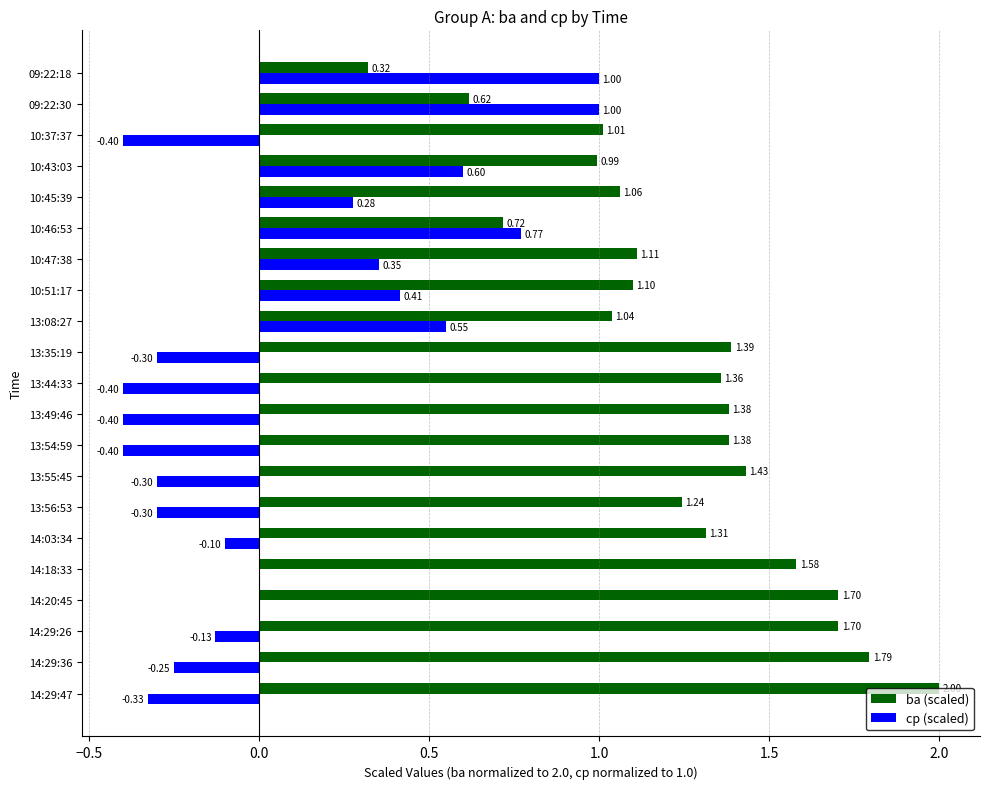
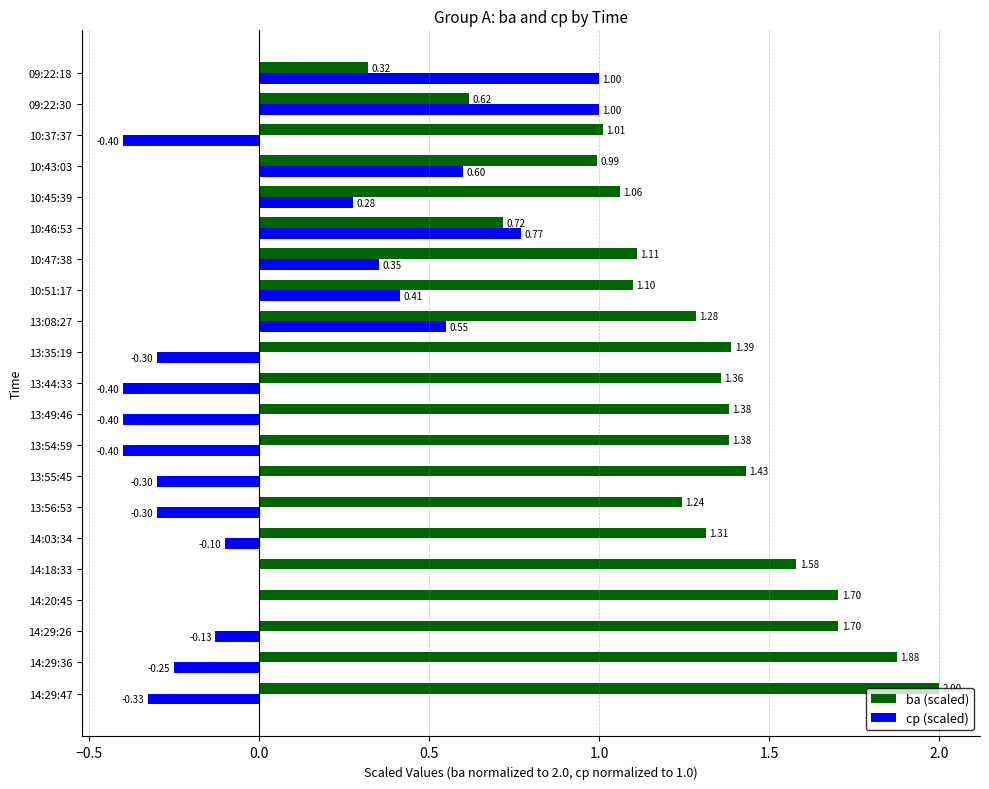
ba (scaled), 13:08:27: 1.04 -> 1.28
ba (scaled), 14:29:36: 1.79 -> 1.88
